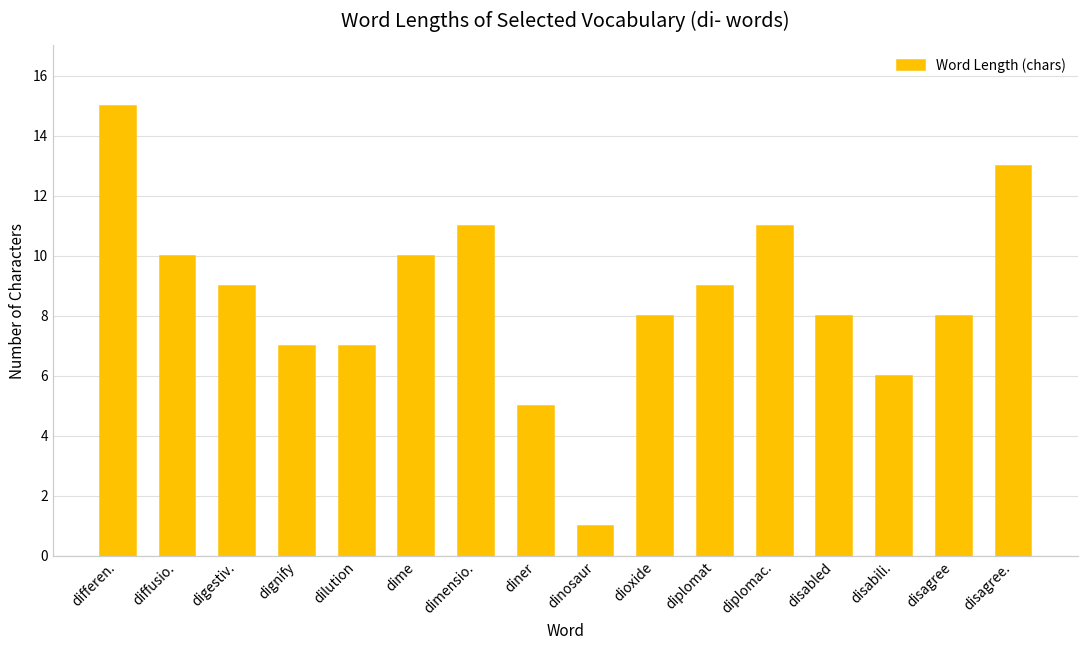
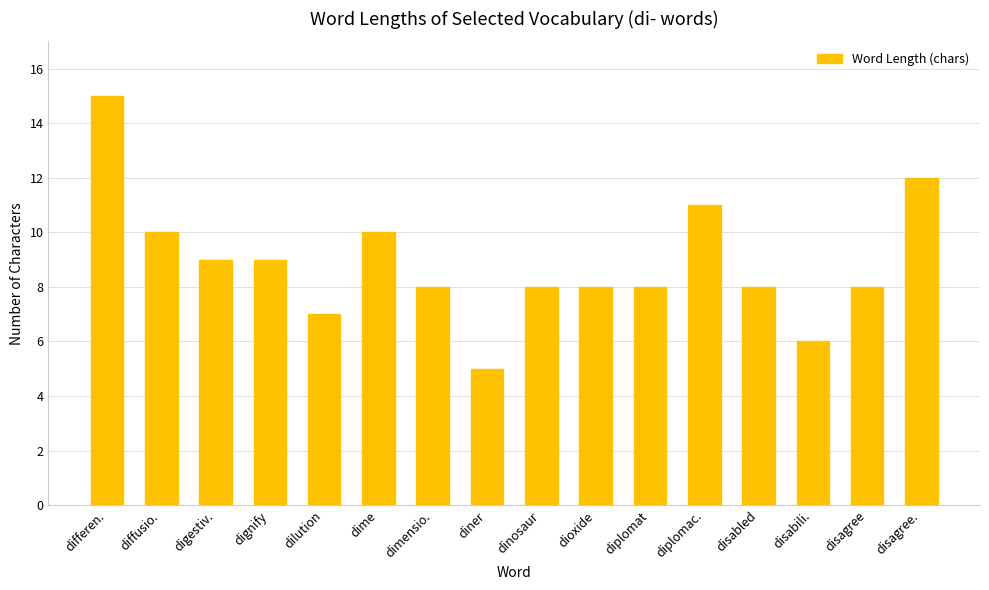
dignify: 7 -> 9
dimensio.: 11 -> 8
dinosaur: 1 -> 8
diplomat: 9 -> 8
disagree.: 13 -> 12
